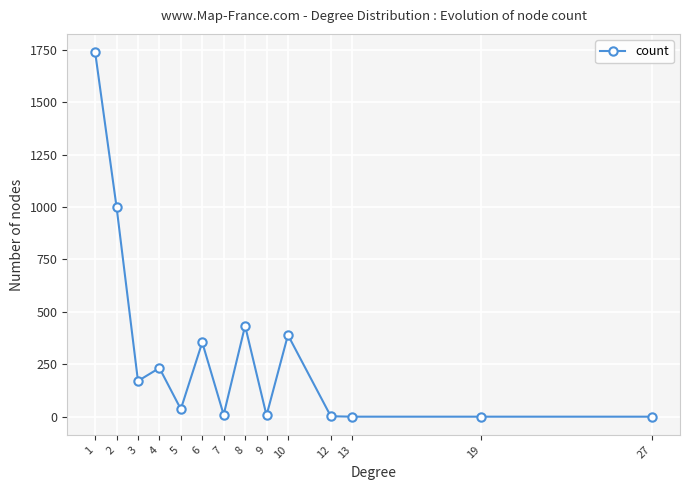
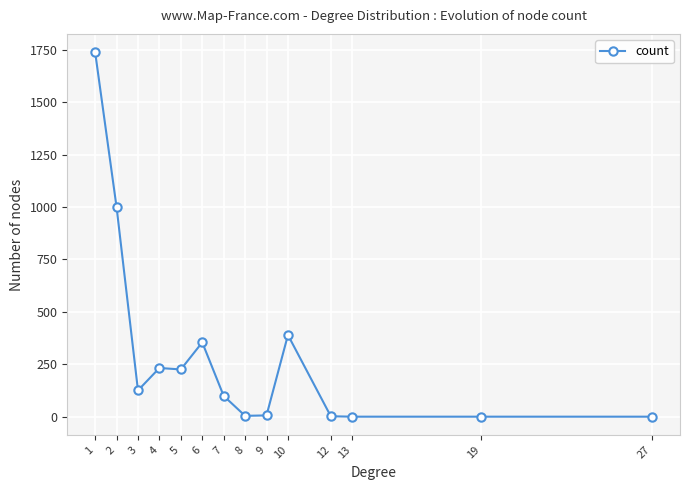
3: 170 -> 130
5: 40 -> 230
7: 10 -> 100
8: 430 -> 10
